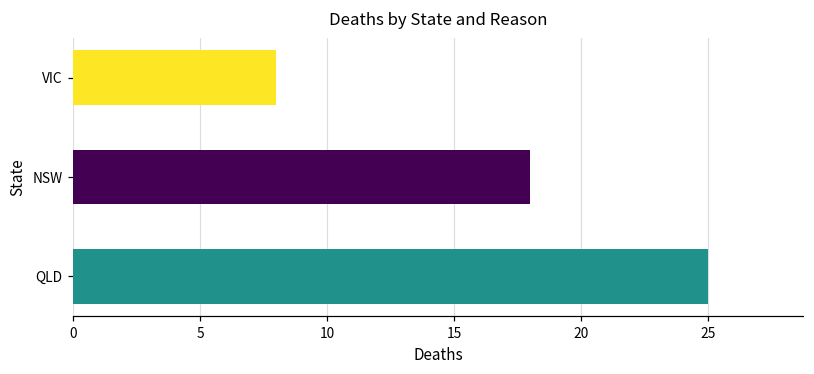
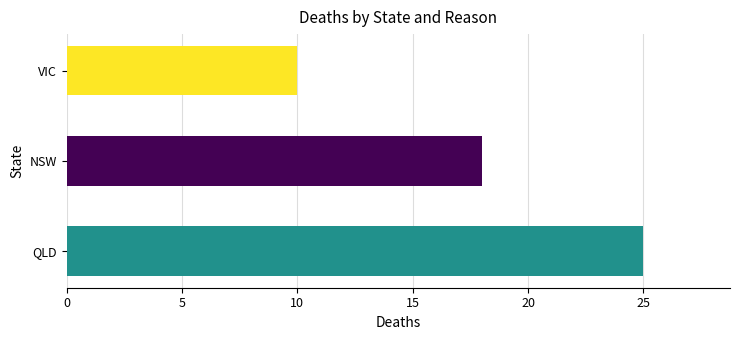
VIC: 8 -> 10
